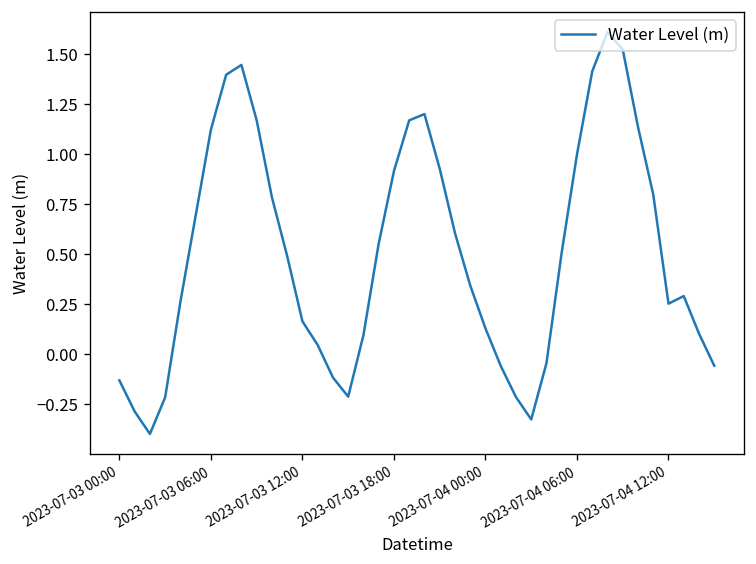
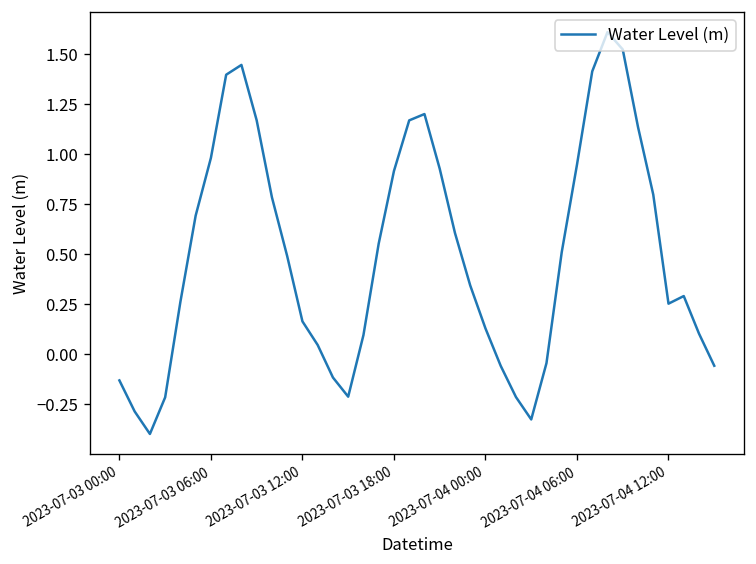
2023-07-03 06:00: 1.12 -> 0.98
2023-07-04 06:00: 1.00 -> 0.95
